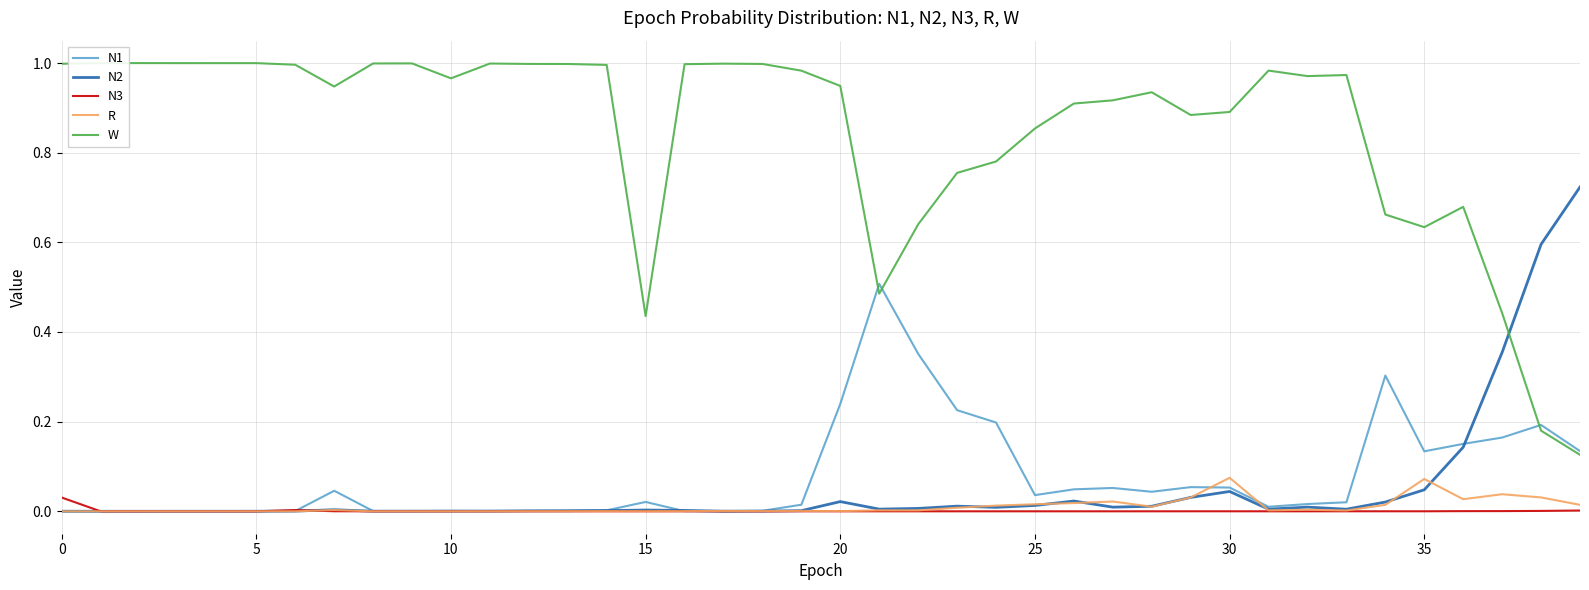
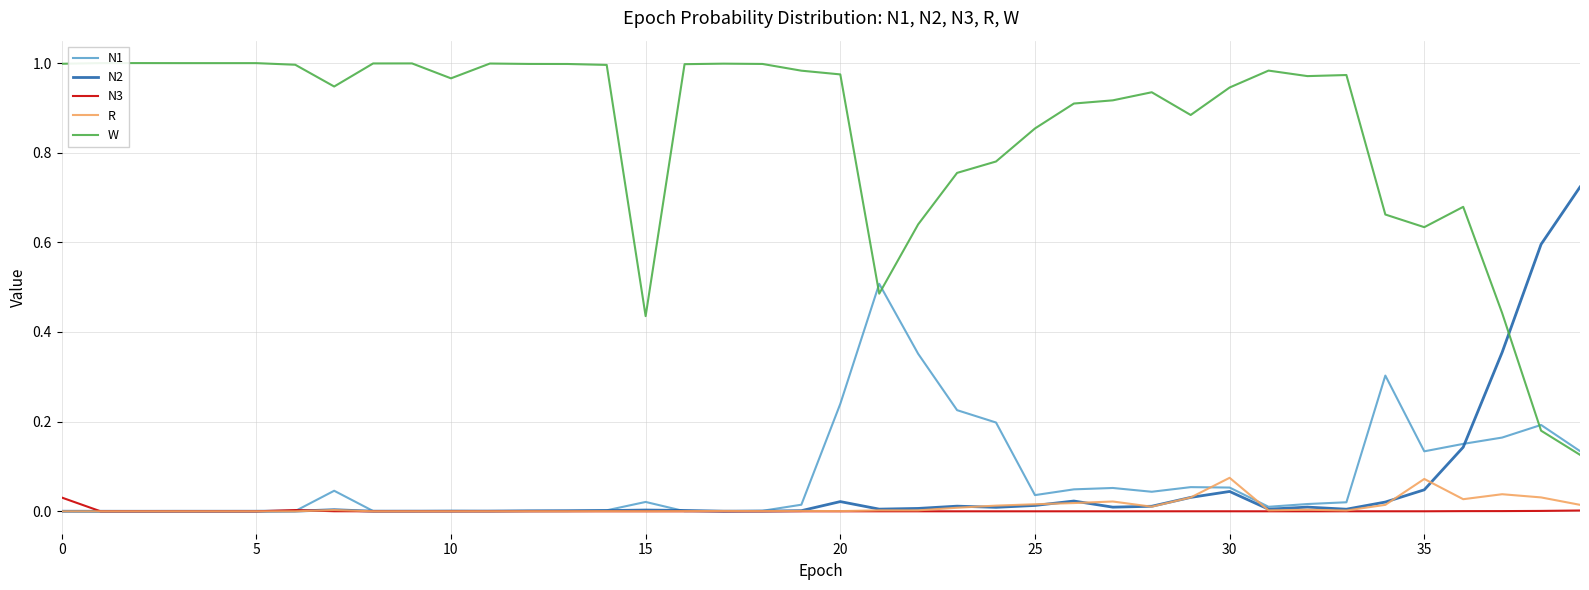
W, 20: 0.95 -> 0.97
W, 30: 0.89 -> 0.95
